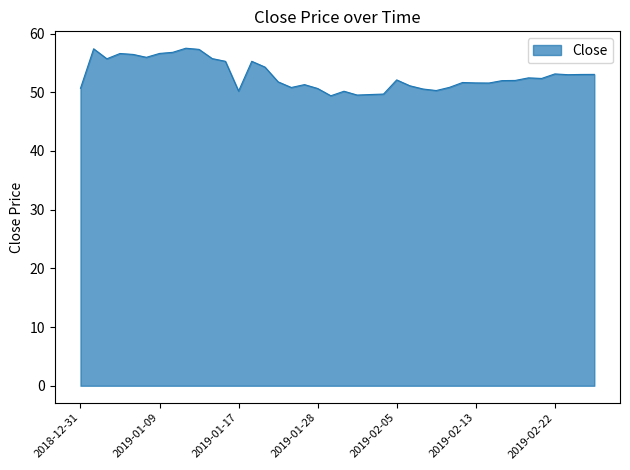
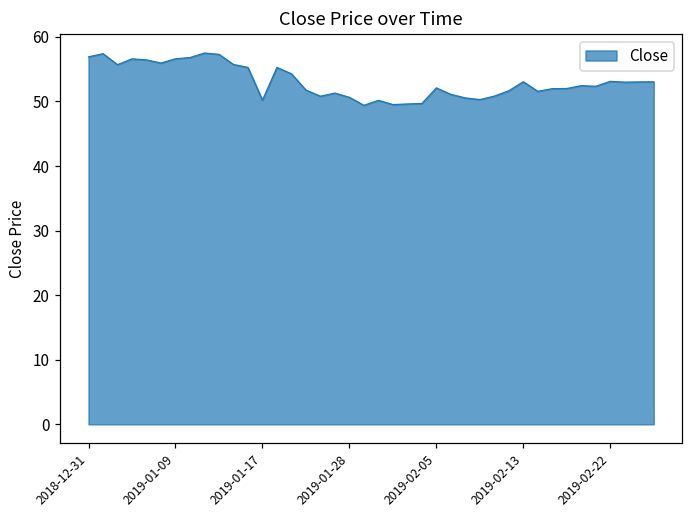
2018-12-31: 51 -> 57
2019-02-13: 52 -> 53
